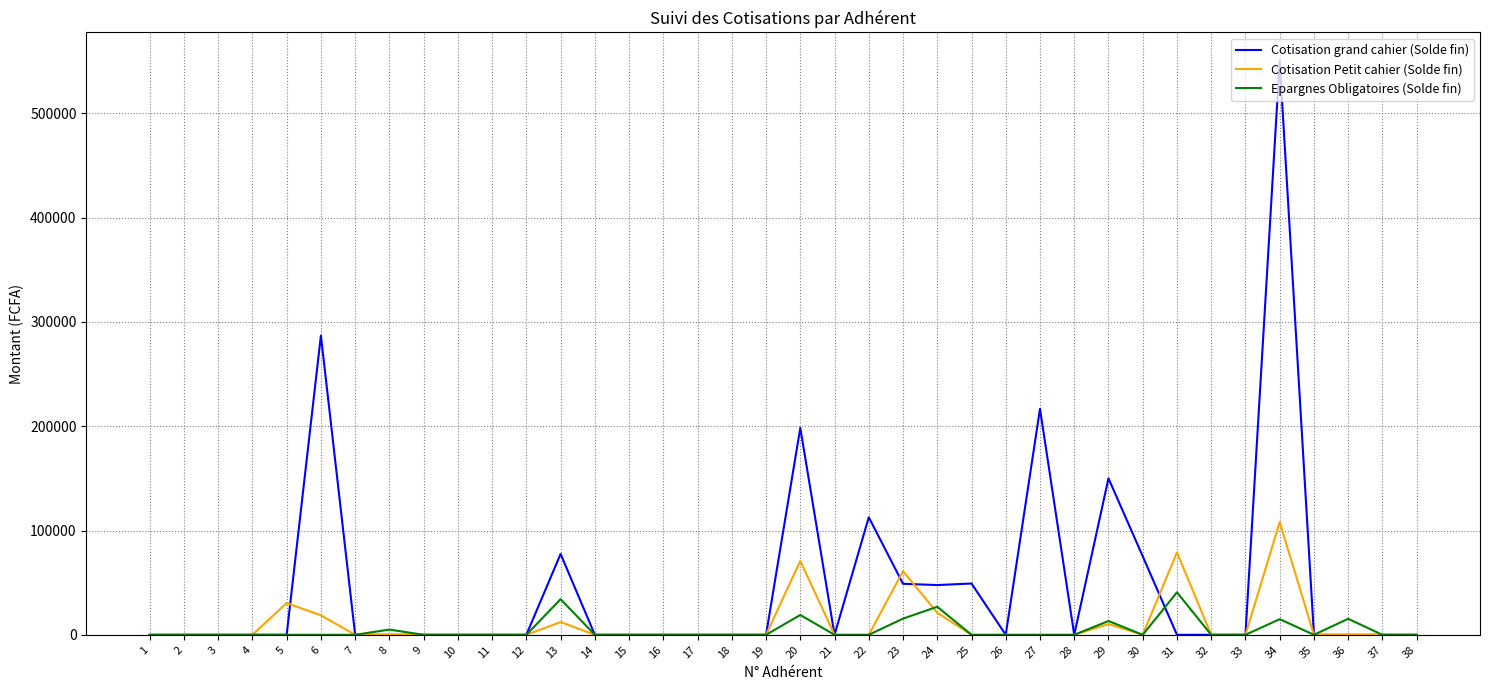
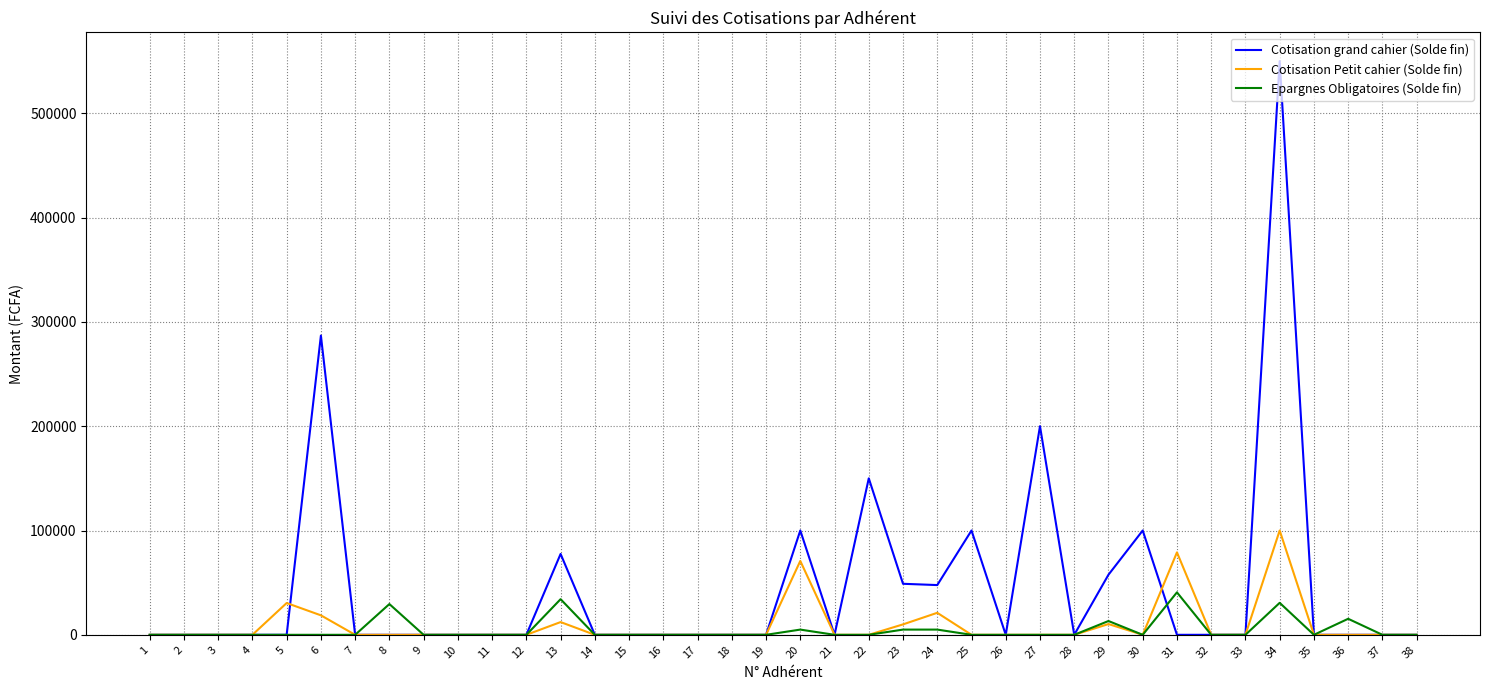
Epargnes Obligatoires (Solde fin), 8: 5000 -> 29000
Cotisation grand cahier (Solde fin), 20: 198000 -> 100000
Epargnes Obligatoires (Solde fin), 20: 19000 -> 5000
Cotisation grand cahier (Solde fin), 22: 113000 -> 150000
Cotisation Petit cahier (Solde fin), 23: 61000 -> 10000
Epargnes Obligatoires (Solde fin), 23: 16000 -> 5000
Epargnes Obligatoires (Solde fin), 24: 27000 -> 5000
Cotisation grand cahier (Solde fin), 25: 49000 -> 100000
Cotisation grand cahier (Solde fin), 27: 217000 -> 200000
Cotisation grand cahier (Solde fin), 29: 150000 -> 58000
Cotisation grand cahier (Solde fin), 30: 75000 -> 100000
Cotisation Petit cahier (Solde fin), 34: 108000 -> 100000
Epargnes Obligatoires (Solde fin), 34: 15000 -> 31000
